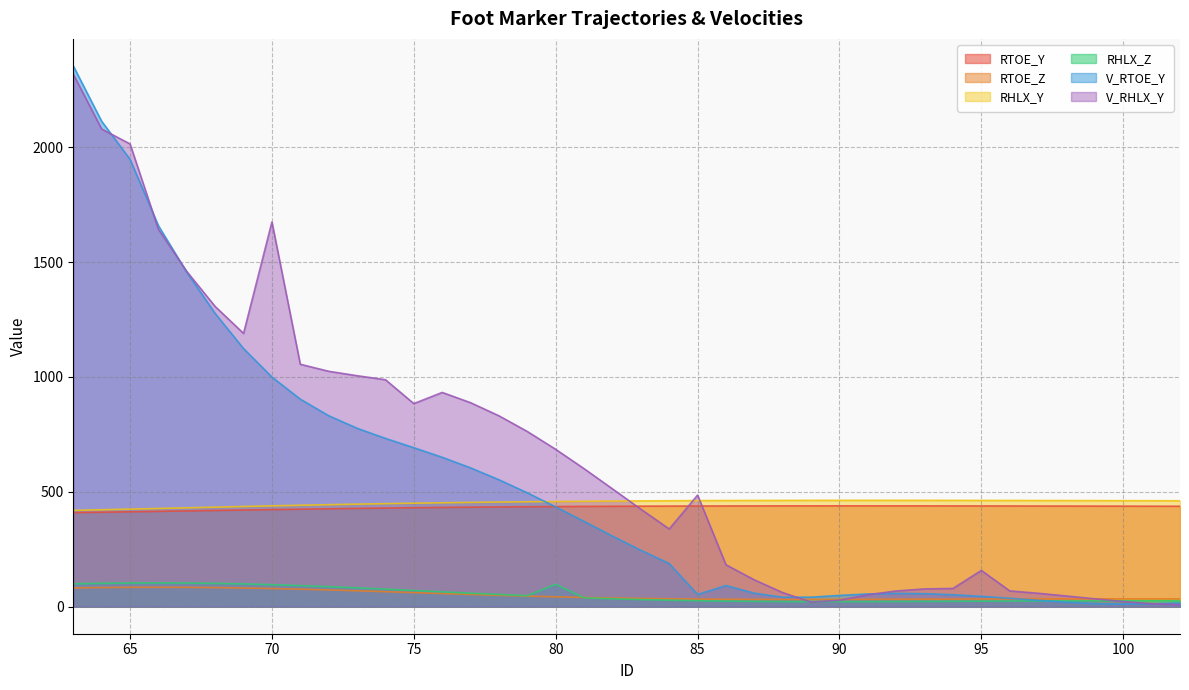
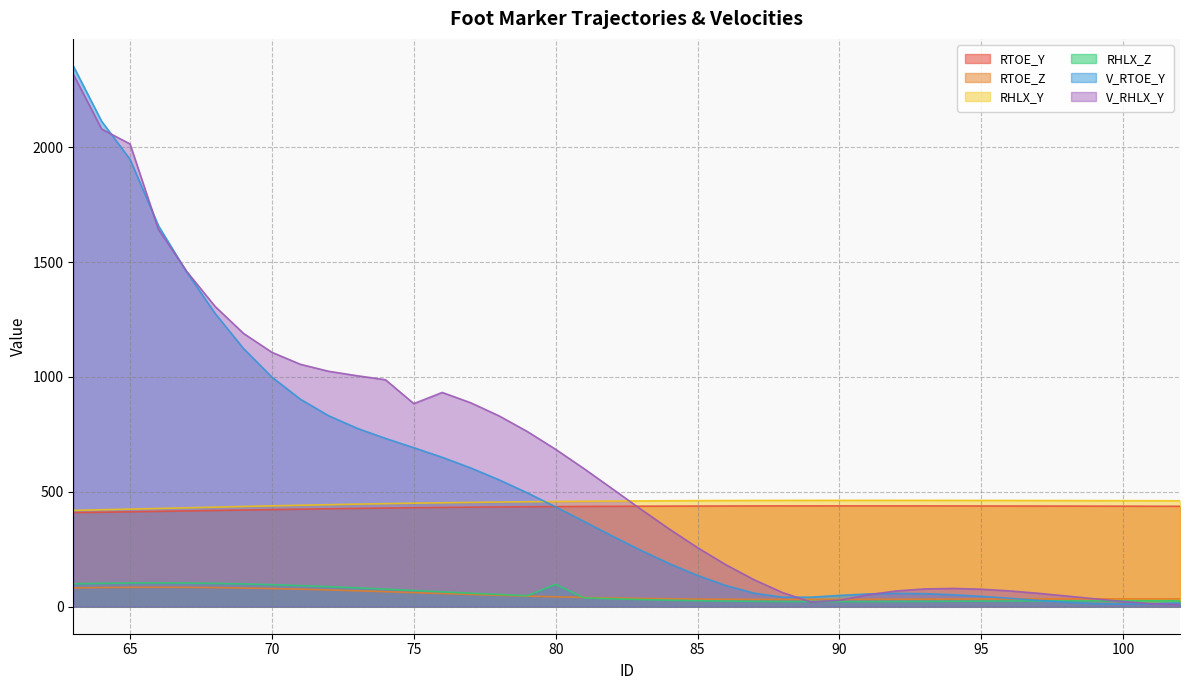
V_RHLX_Y, 70: 1670 -> 1110
V_RTOE_Y, 85: 50 -> 140
V_RHLX_Y, 85: 490 -> 260
V_RHLX_Y, 95: 160 -> 80
